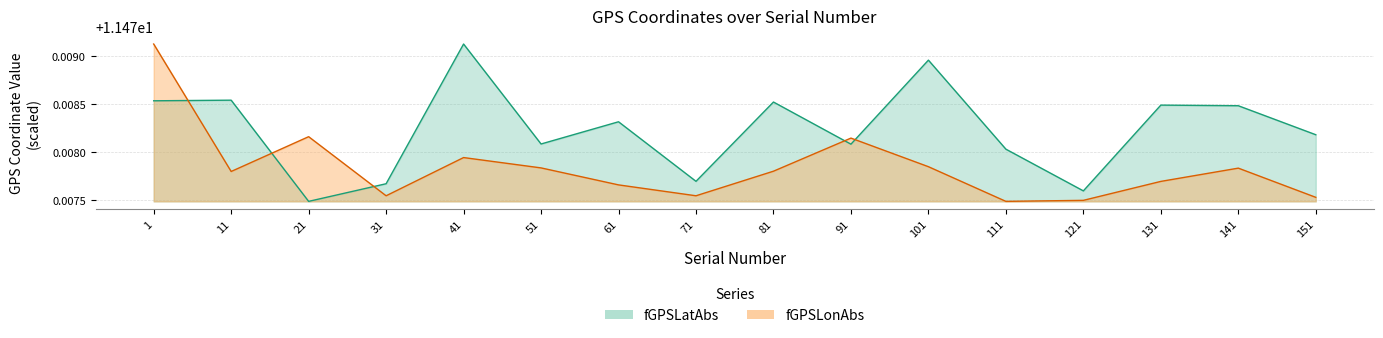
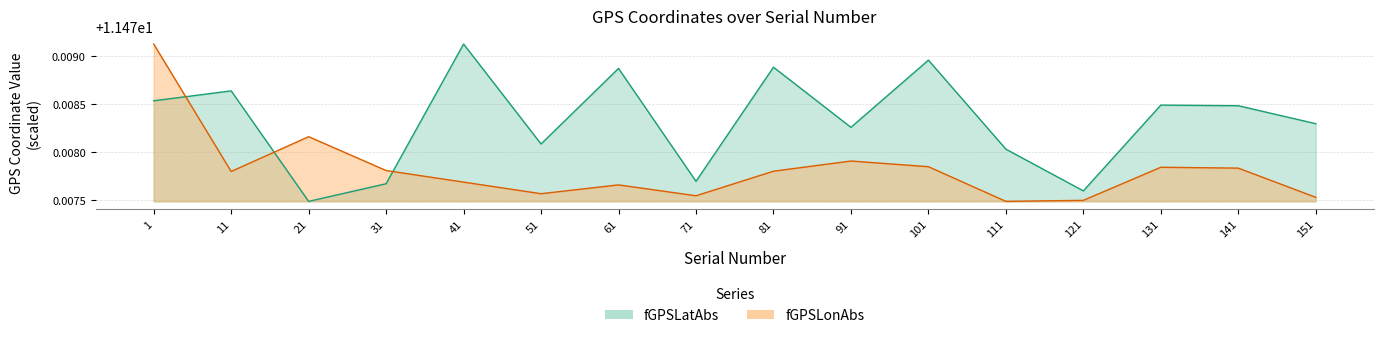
fGPSLatAbs, 11: 11.4785 -> 11.4786
fGPSLonAbs, 31: 11.4775 -> 11.4778
fGPSLonAbs, 41: 11.4779 -> 11.4777
fGPSLonAbs, 51: 11.4778 -> 11.4776
fGPSLatAbs, 61: 11.4783 -> 11.4789
fGPSLatAbs, 81: 11.4785 -> 11.4789
fGPSLatAbs, 91: 11.4781 -> 11.4783
fGPSLonAbs, 91: 11.4781 -> 11.4779
fGPSLonAbs, 131: 11.4777 -> 11.4778
fGPSLatAbs, 151: 11.4782 -> 11.4783
